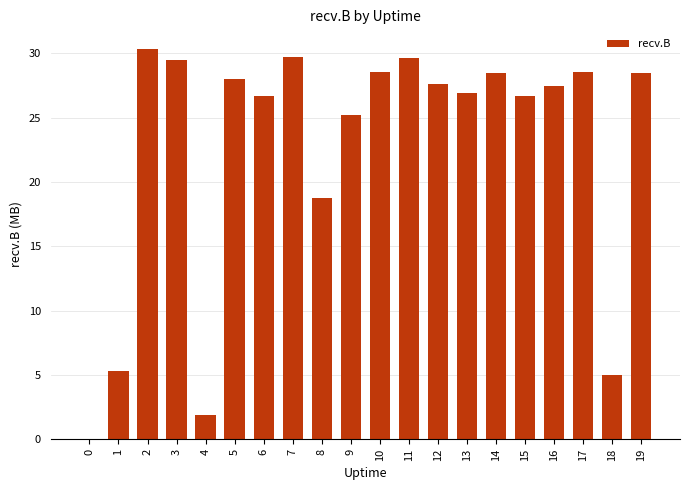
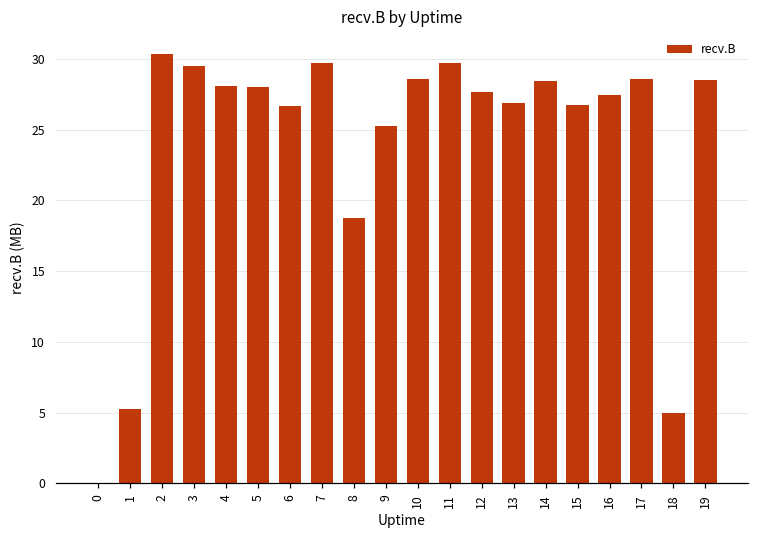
4: 1.9 -> 28.1
